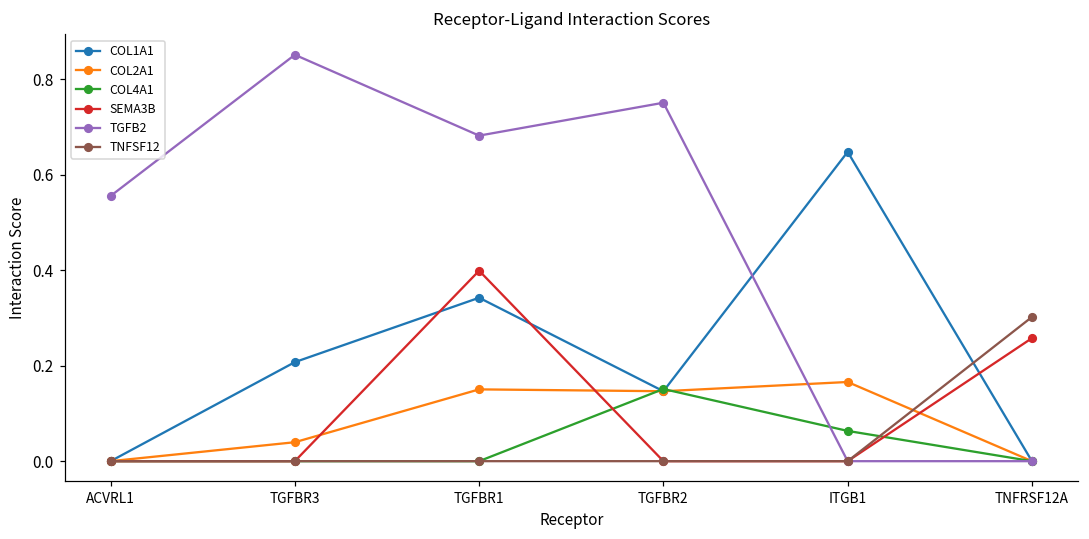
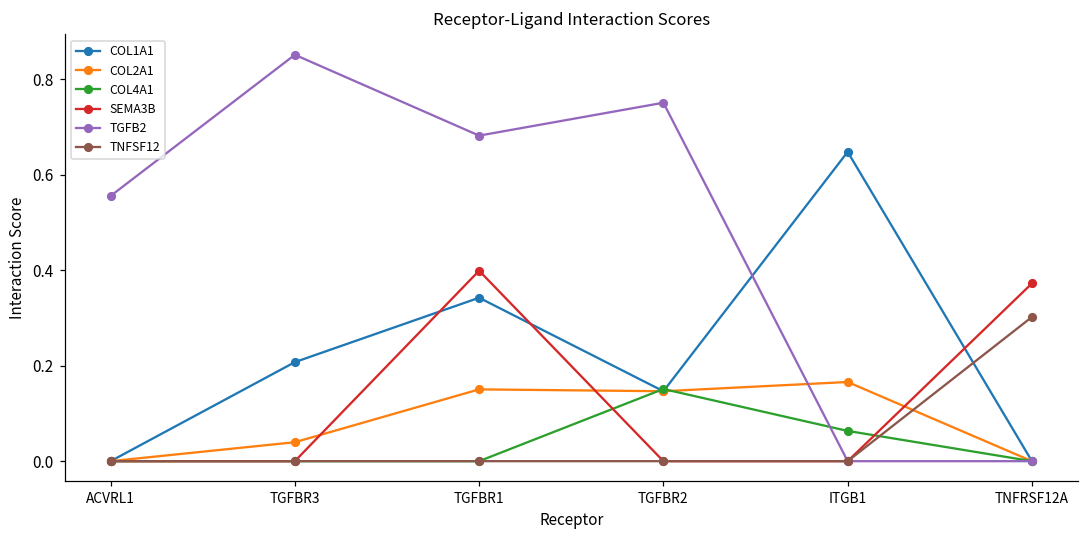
SEMA3B, TNFRSF12A: 0.26 -> 0.37
